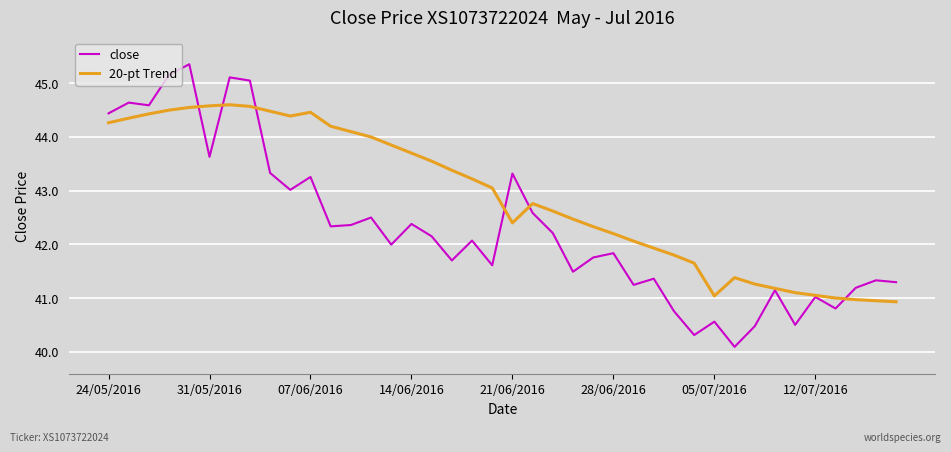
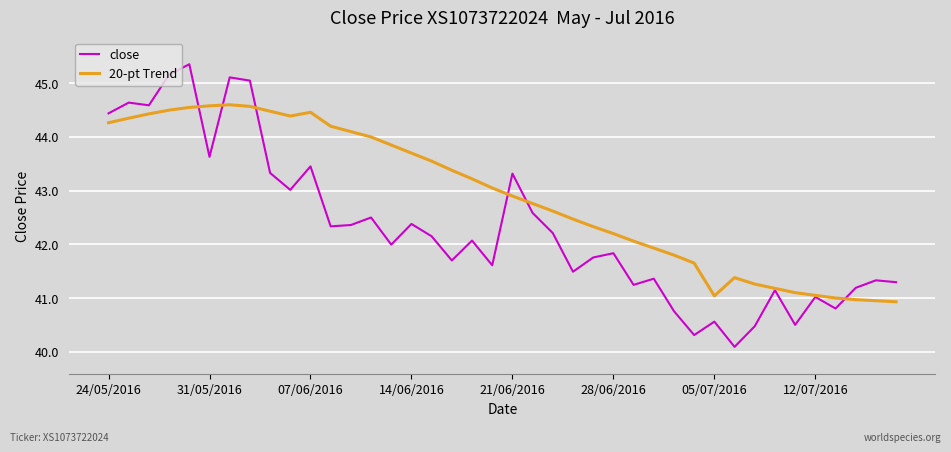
close, 07/06/2016: 43.3 -> 43.5
20-pt Trend, 21/06/2016: 42.4 -> 42.9
